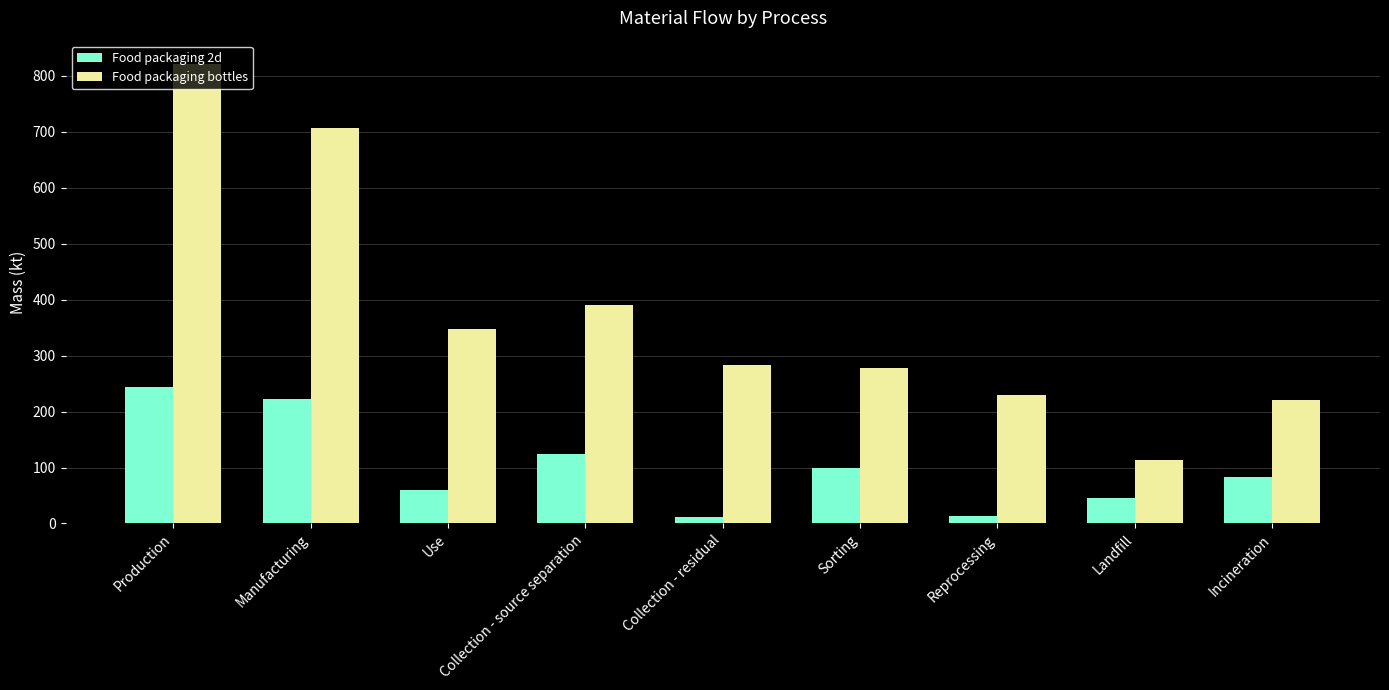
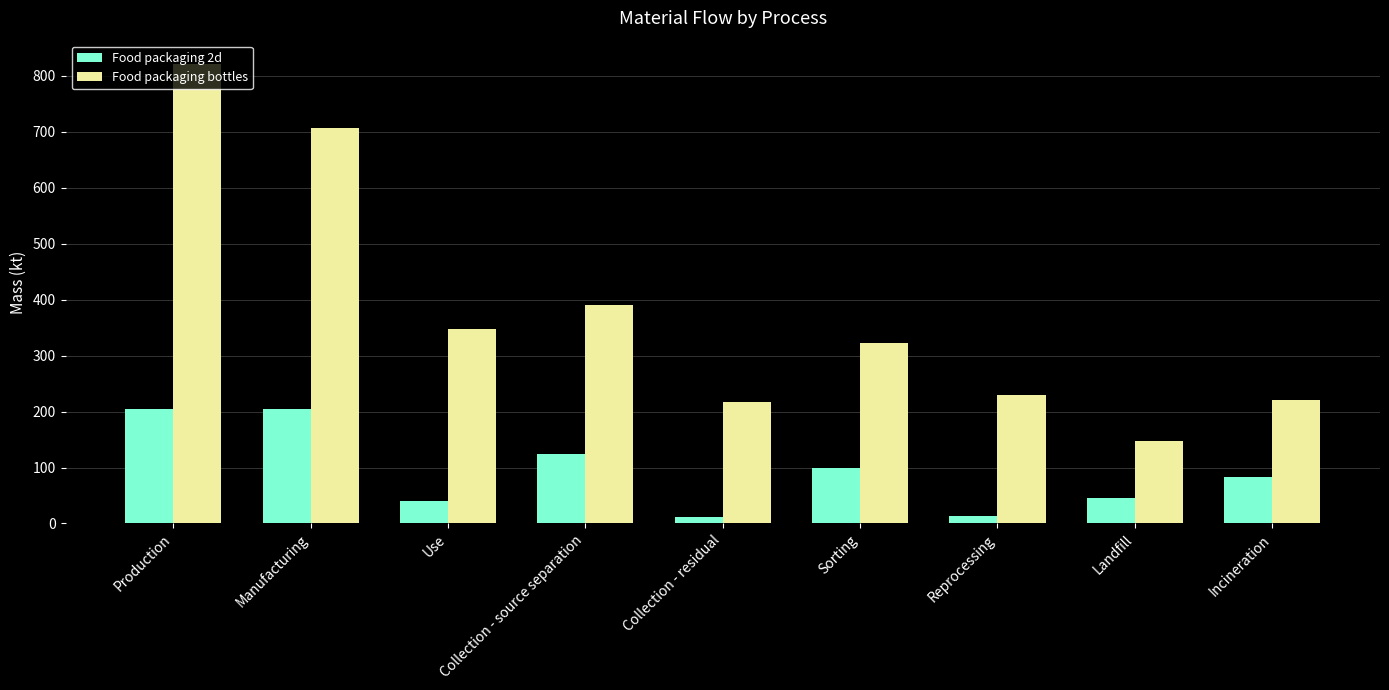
Food packaging 2d, Production: 240 -> 200
Food packaging 2d, Manufacturing: 220 -> 200
Food packaging 2d, Use: 60 -> 40
Food packaging bottles, Collection - residual: 280 -> 220
Food packaging bottles, Sorting: 280 -> 320
Food packaging bottles, Landfill: 110 -> 150
